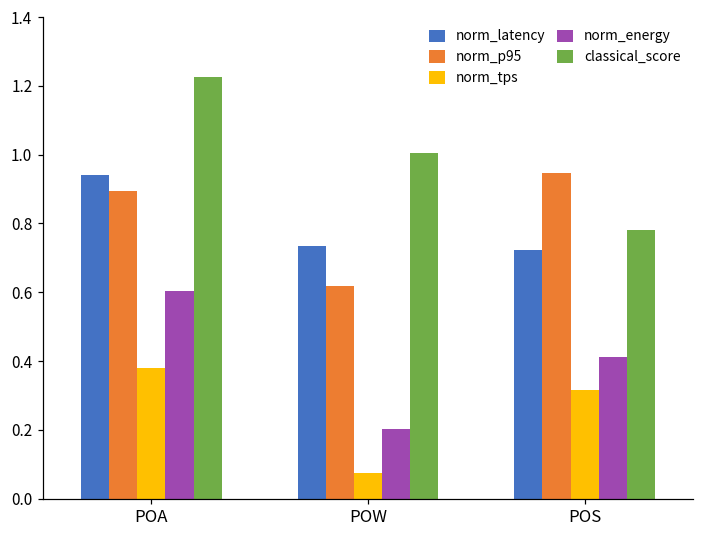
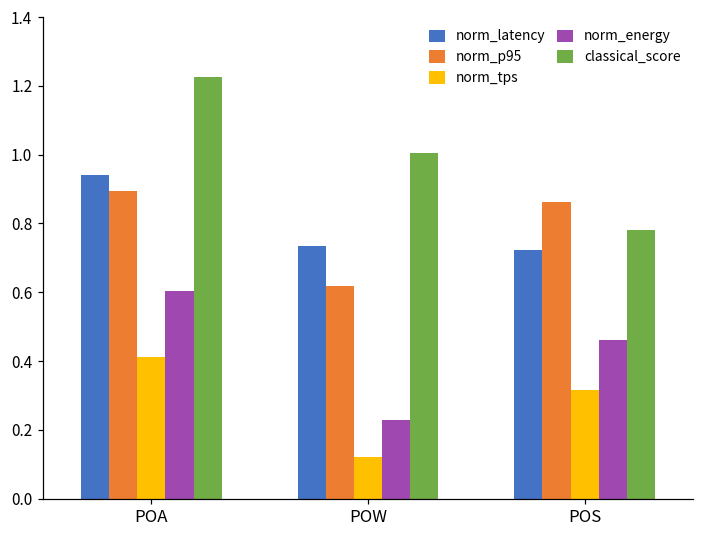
norm_tps, POA: 0.38 -> 0.41
norm_tps, POW: 0.08 -> 0.12
norm_energy, POW: 0.20 -> 0.23
norm_p95, POS: 0.95 -> 0.86
norm_energy, POS: 0.41 -> 0.46
